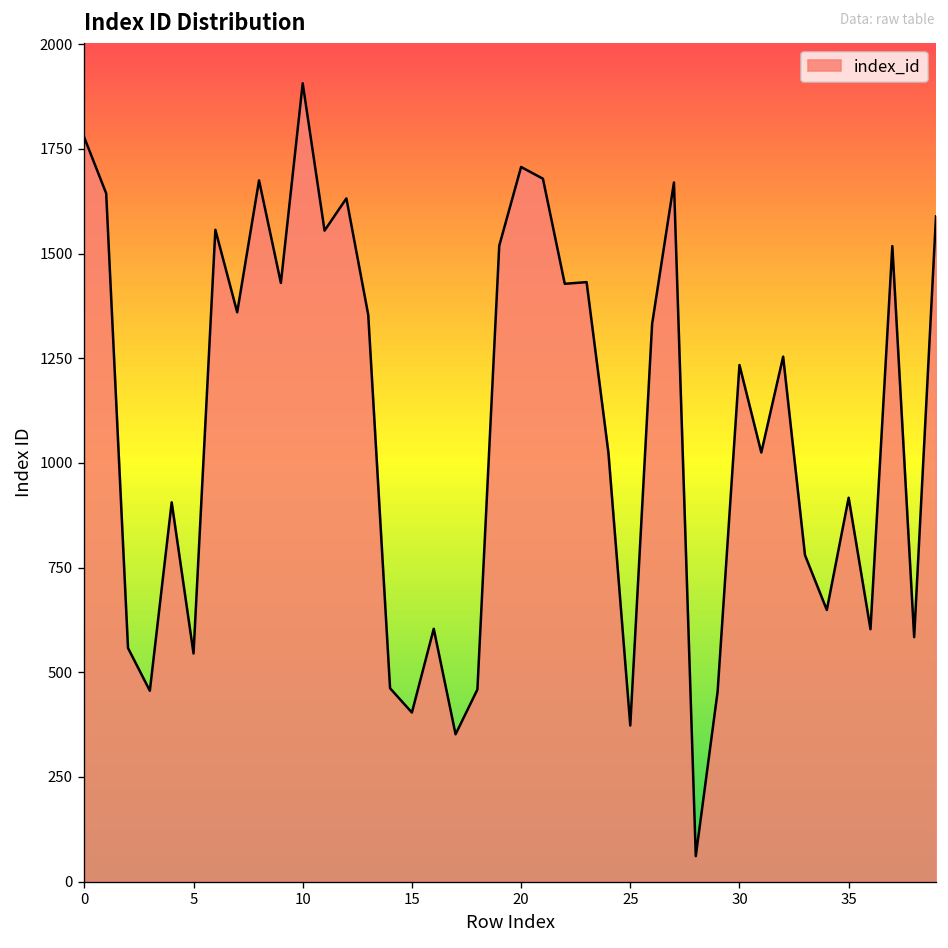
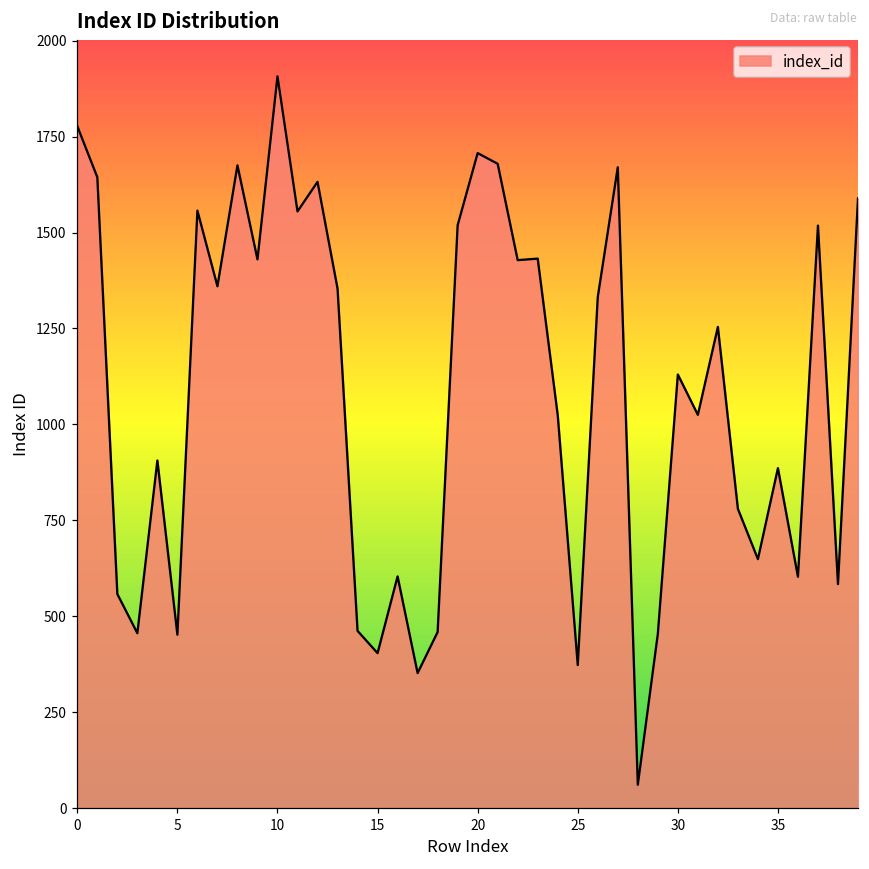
5: 550 -> 450
30: 1230 -> 1130
35: 920 -> 890
